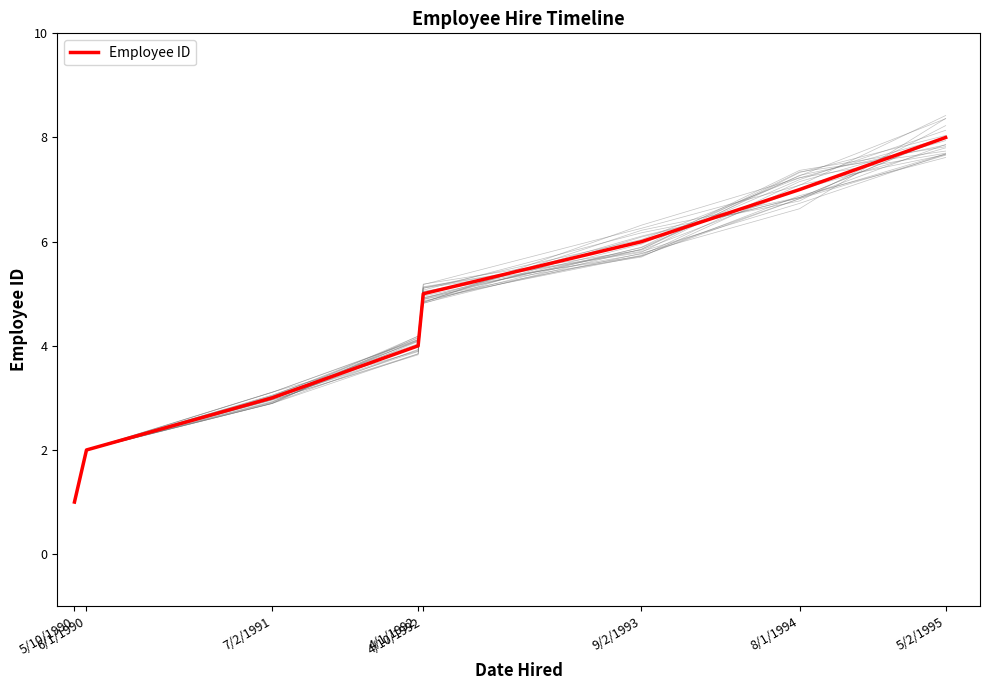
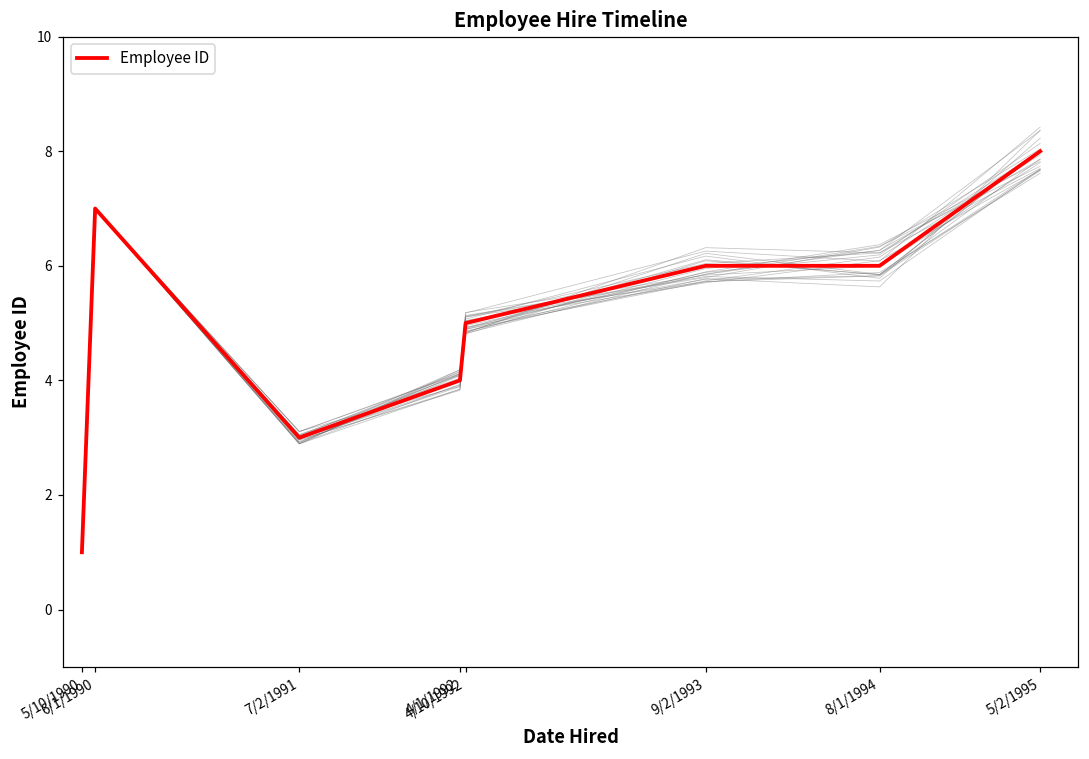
Employee ID, 6/1/1990: 2 -> 7
Employee ID, 8/1/1994: 7 -> 6
